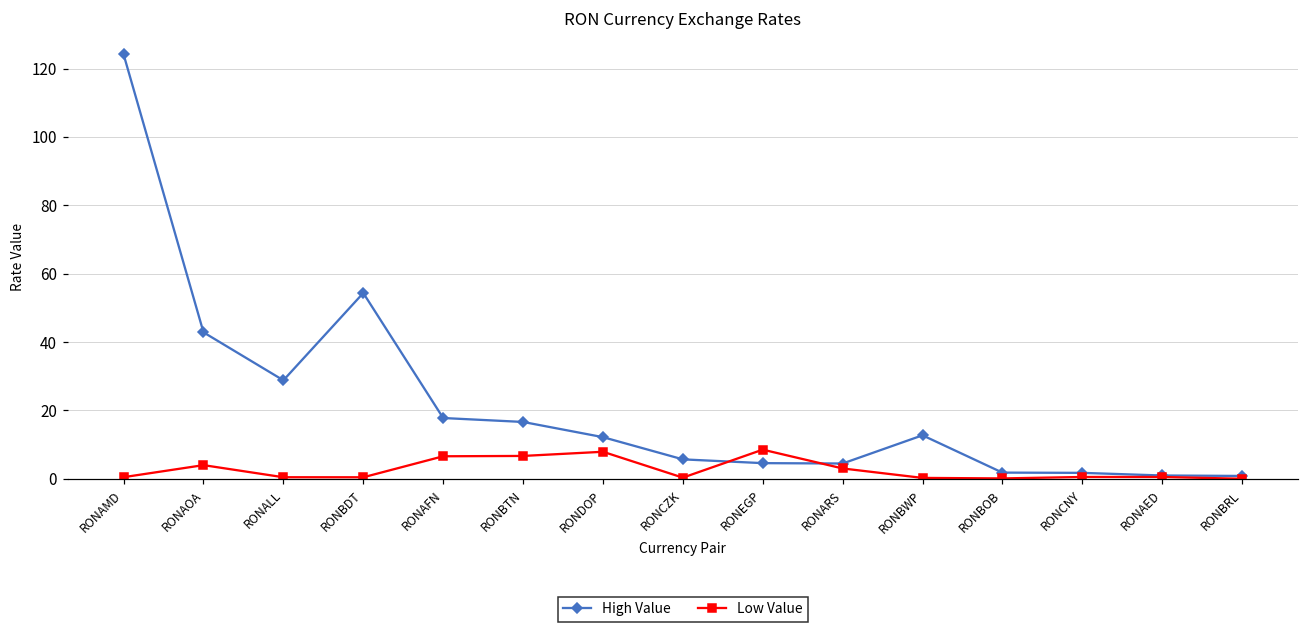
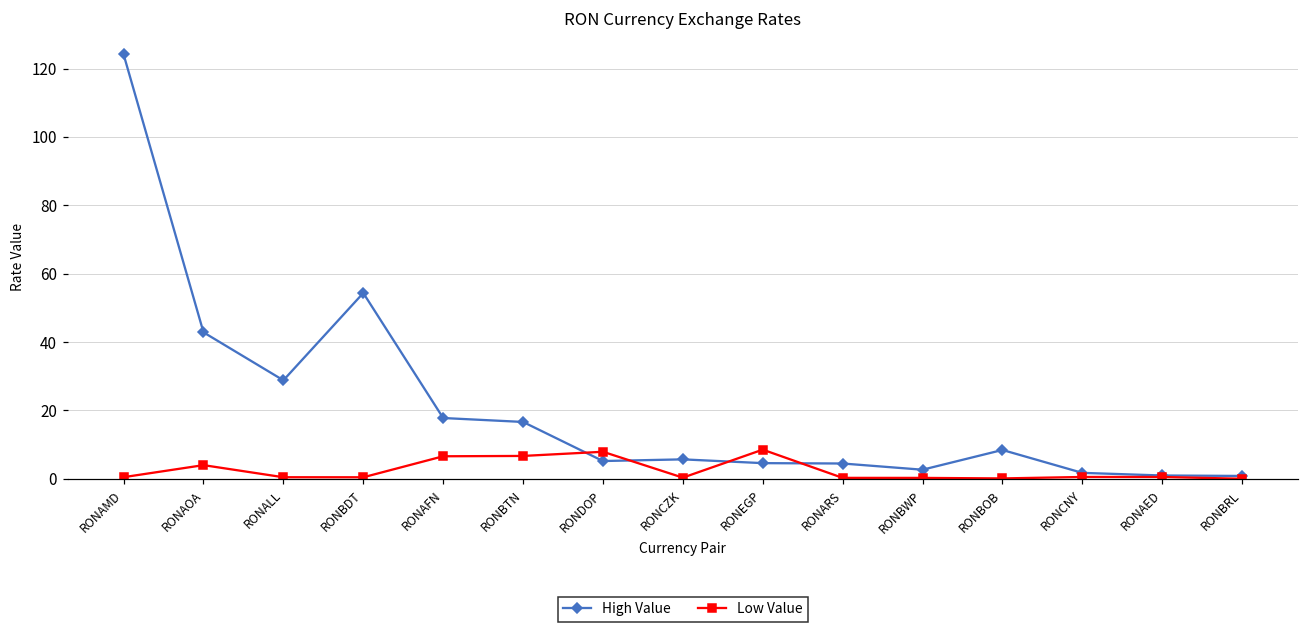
High Value, RONDOP: 12 -> 5
Low Value, RONARS: 3 -> 0
High Value, RONBWP: 13 -> 3
High Value, RONBOB: 2 -> 8
